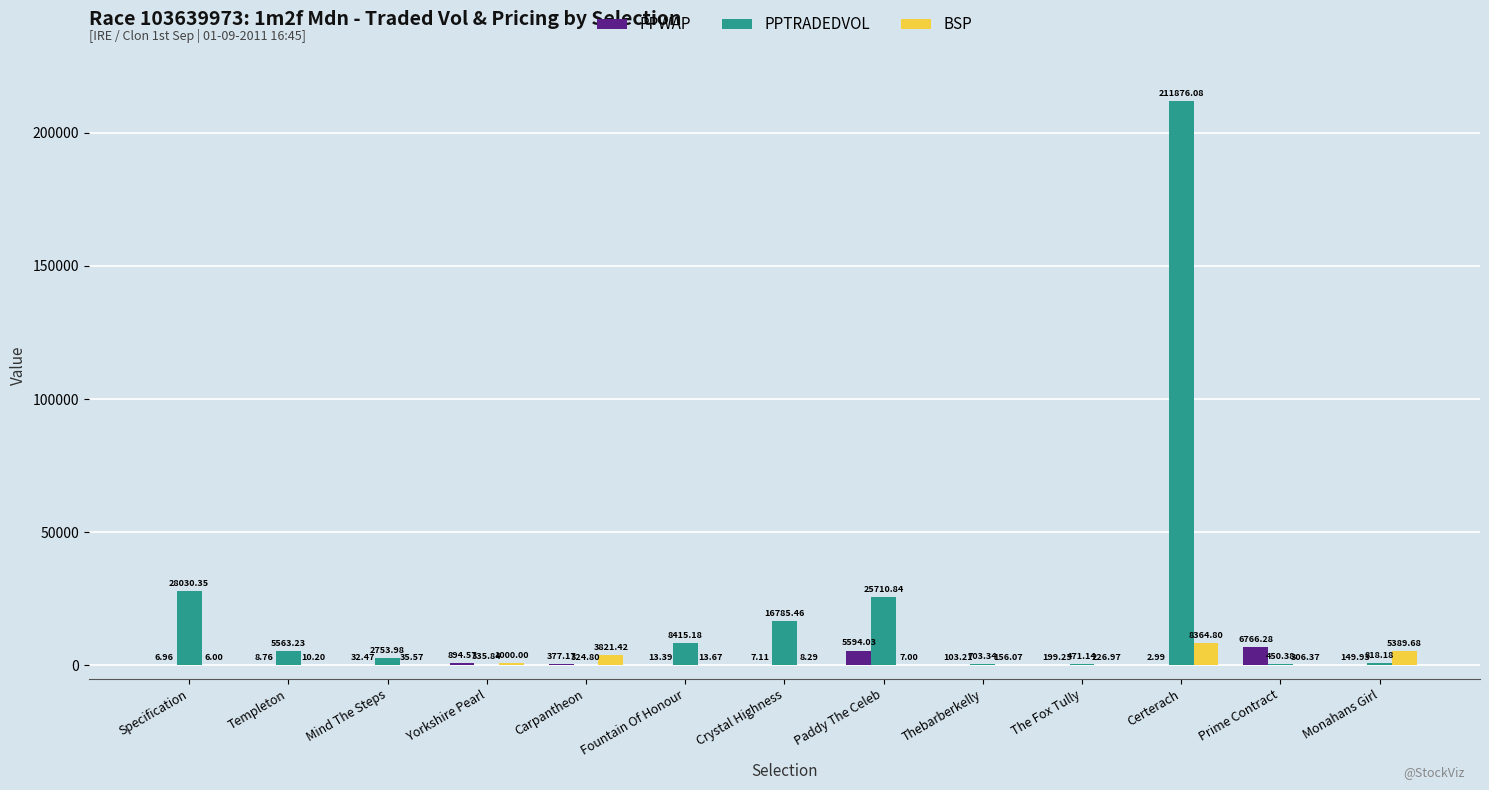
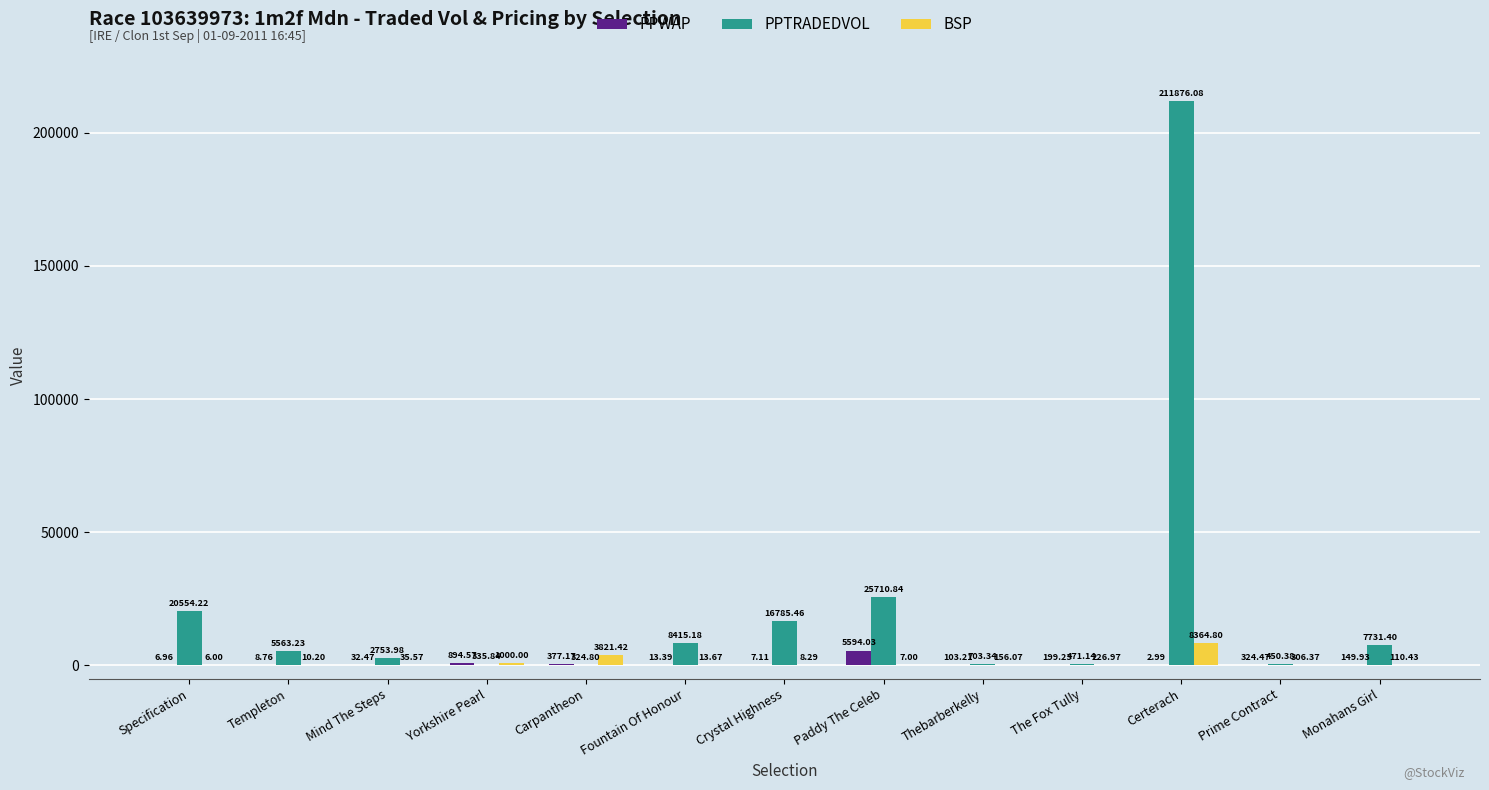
PPTRADEDVOL, Specification: 28030.35 -> 20554.22
PPWAP, Prime Contract: 6766.28 -> 324.47
PPTRADEDVOL, Monahans Girl: 818.18 -> 7731.40
BSP, Monahans Girl: 5389.68 -> 110.43
